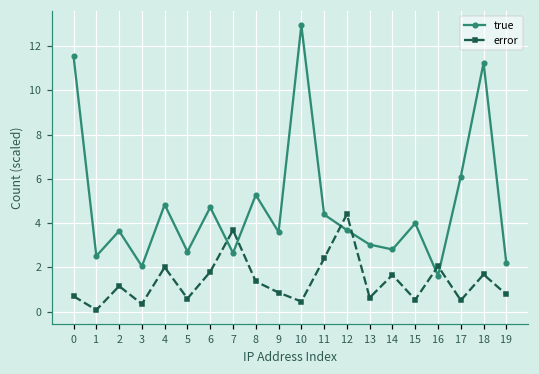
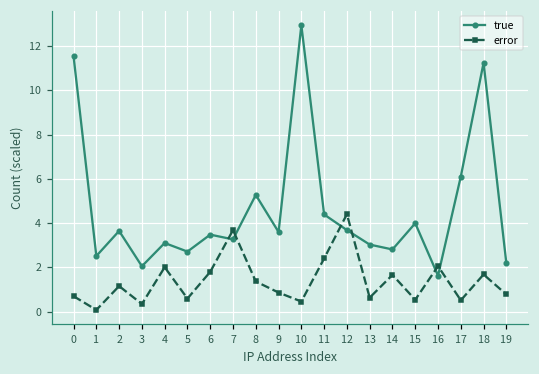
true, 4: 4.8 -> 3.1
true, 6: 4.7 -> 3.5
true, 7: 2.7 -> 3.3
